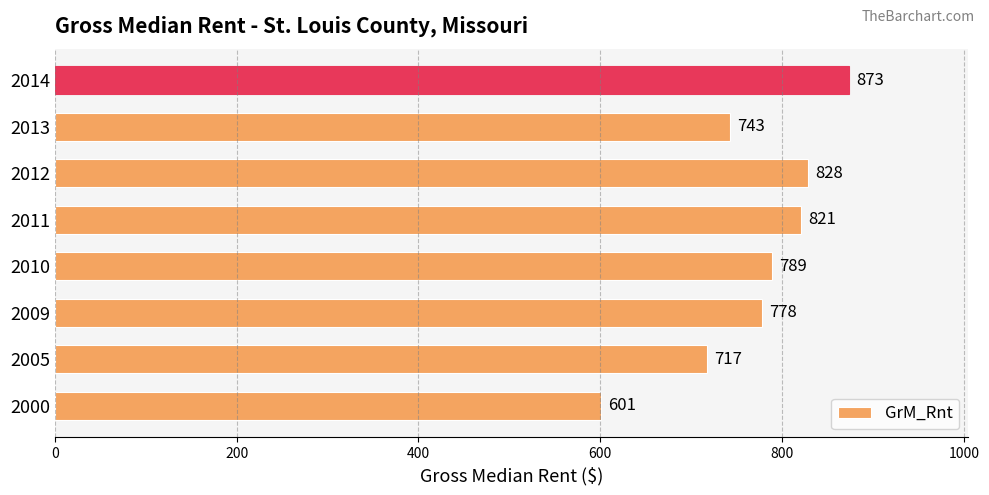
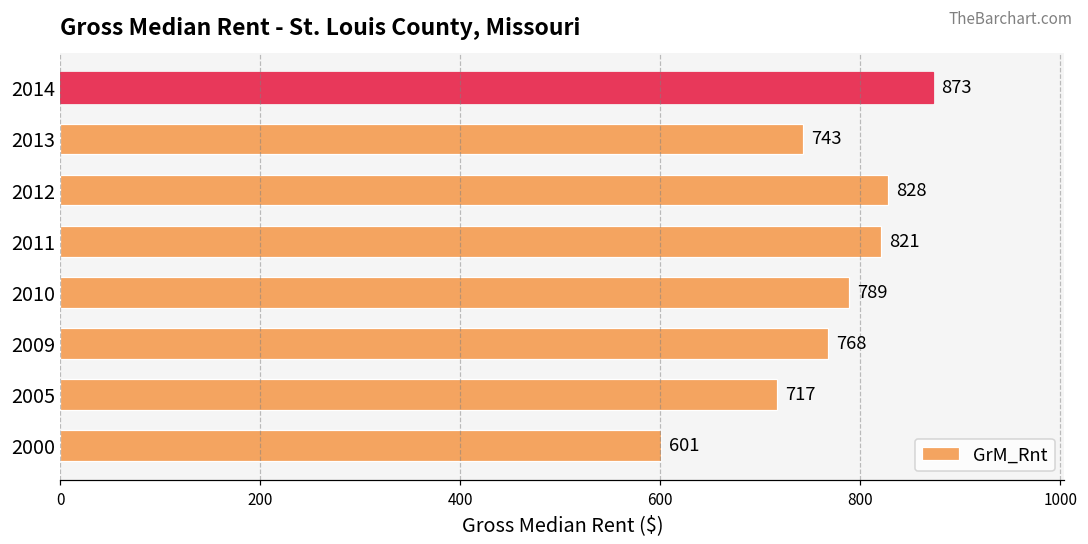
2009: 778 -> 768
